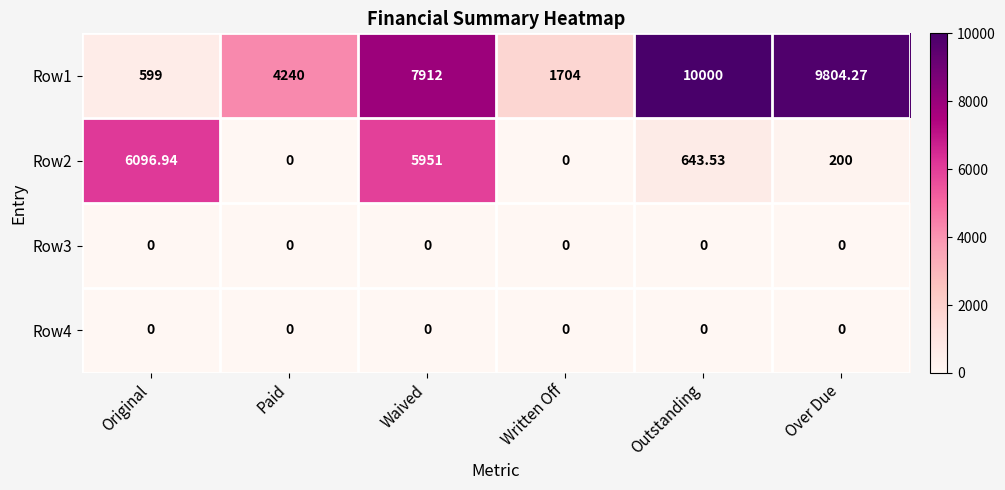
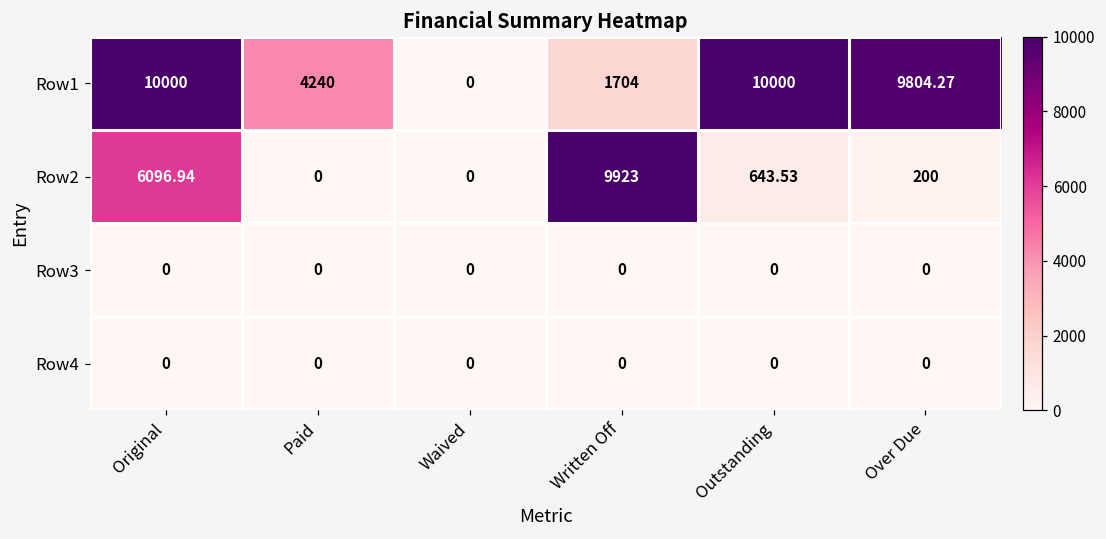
Row1, Original: 599 -> 10000
Row1, Waived: 7912 -> 0
Row2, Waived: 5951 -> 0
Row2, Written Off: 0 -> 9923
